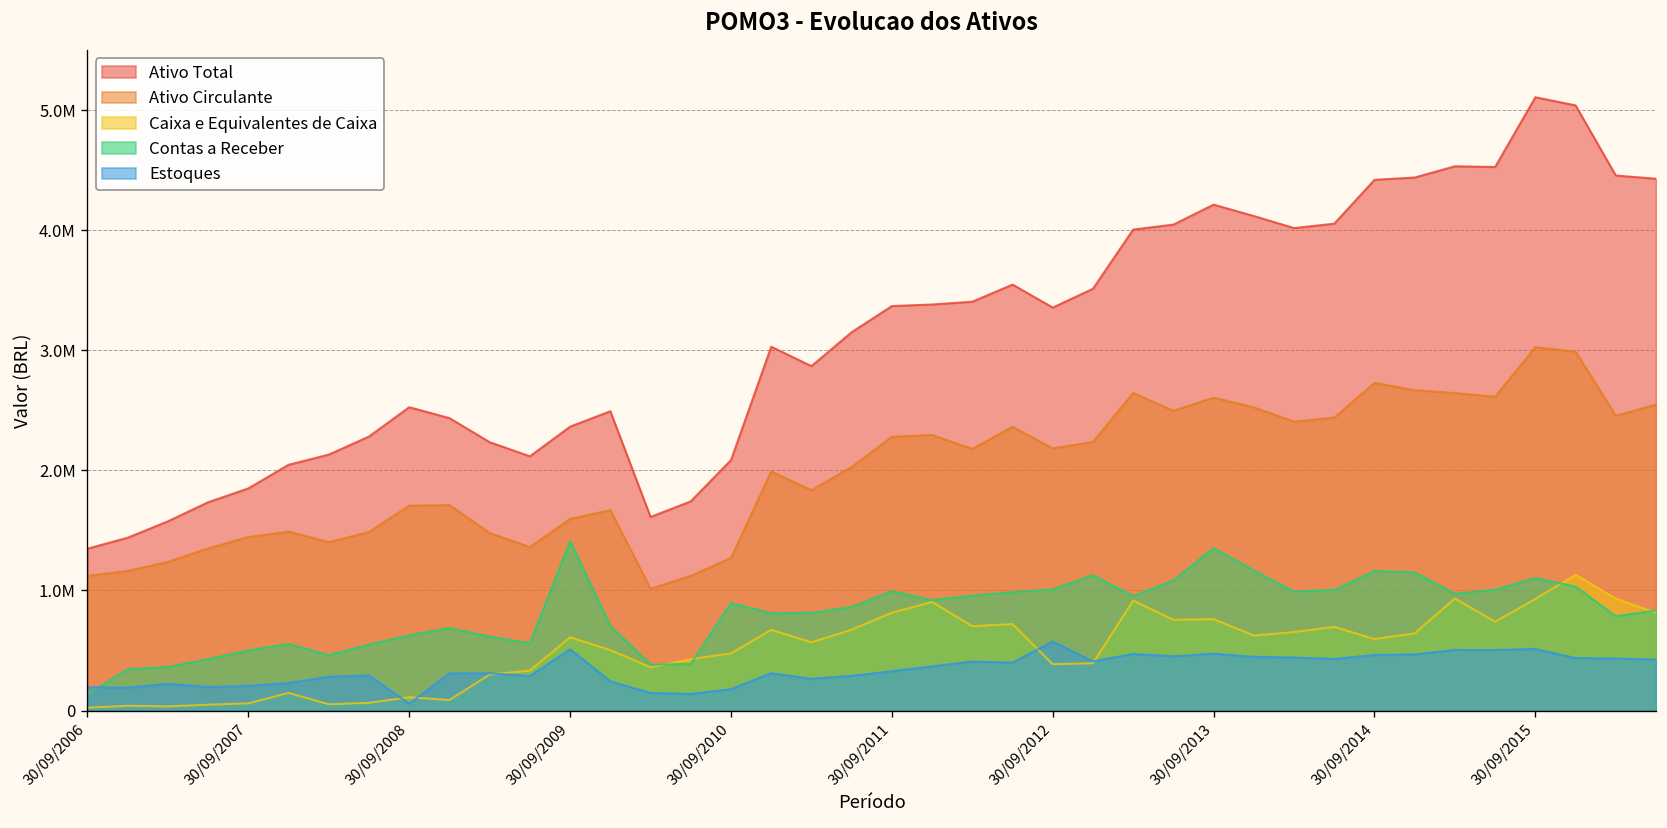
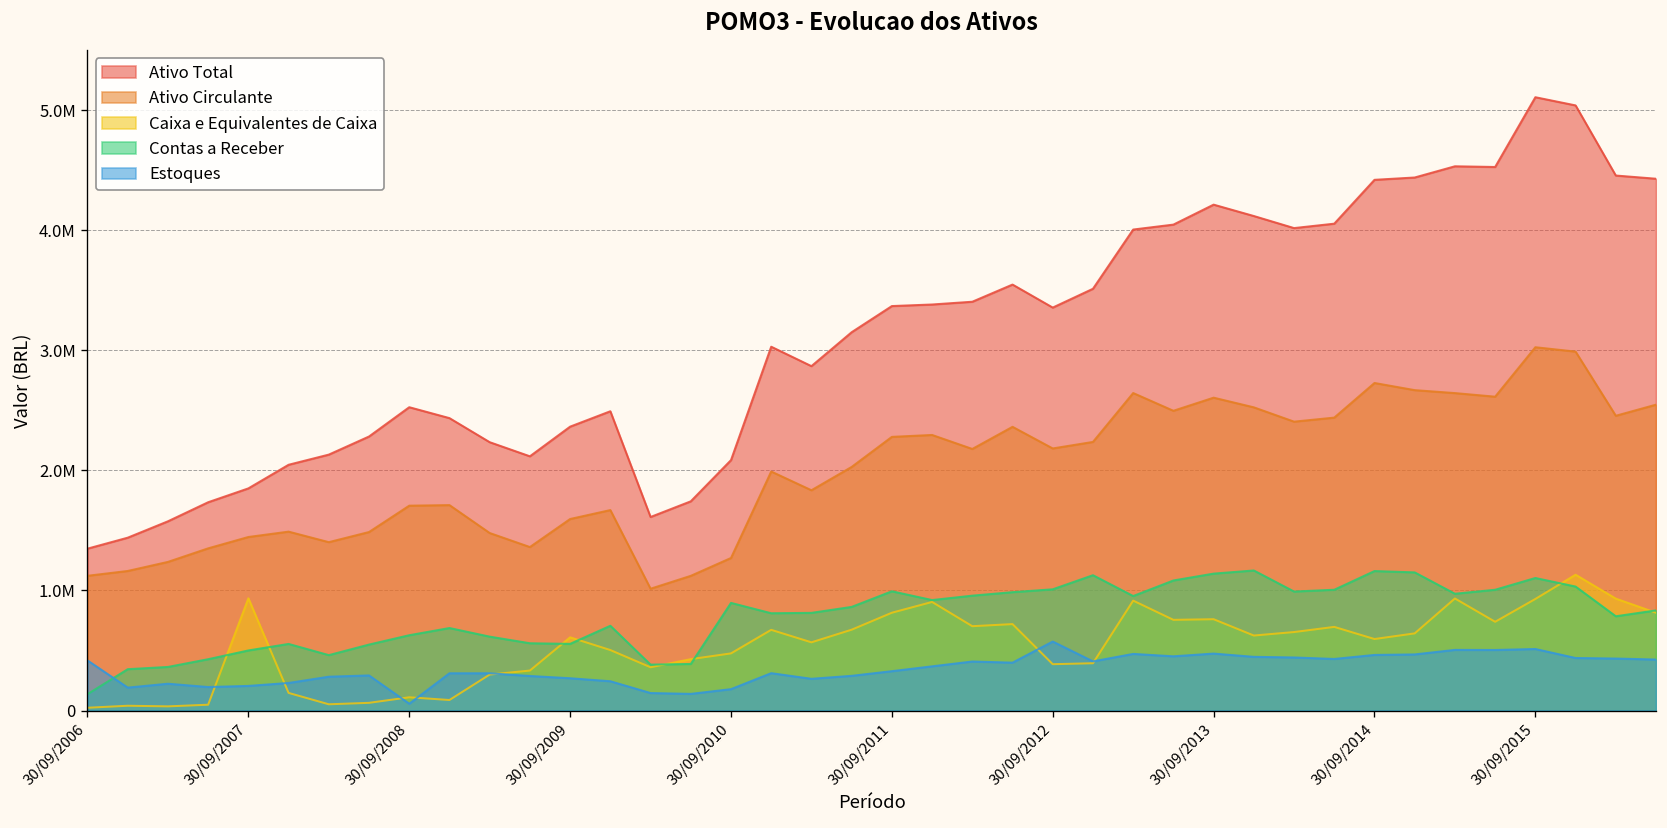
Estoques, 30/09/2006: 190000 -> 420000
Caixa e Equivalentes de Caixa, 30/09/2007: 60000 -> 930000
Contas a Receber, 30/09/2009: 1410000 -> 560000
Estoques, 30/09/2009: 510000 -> 270000
Contas a Receber, 30/09/2013: 1350000 -> 1140000
